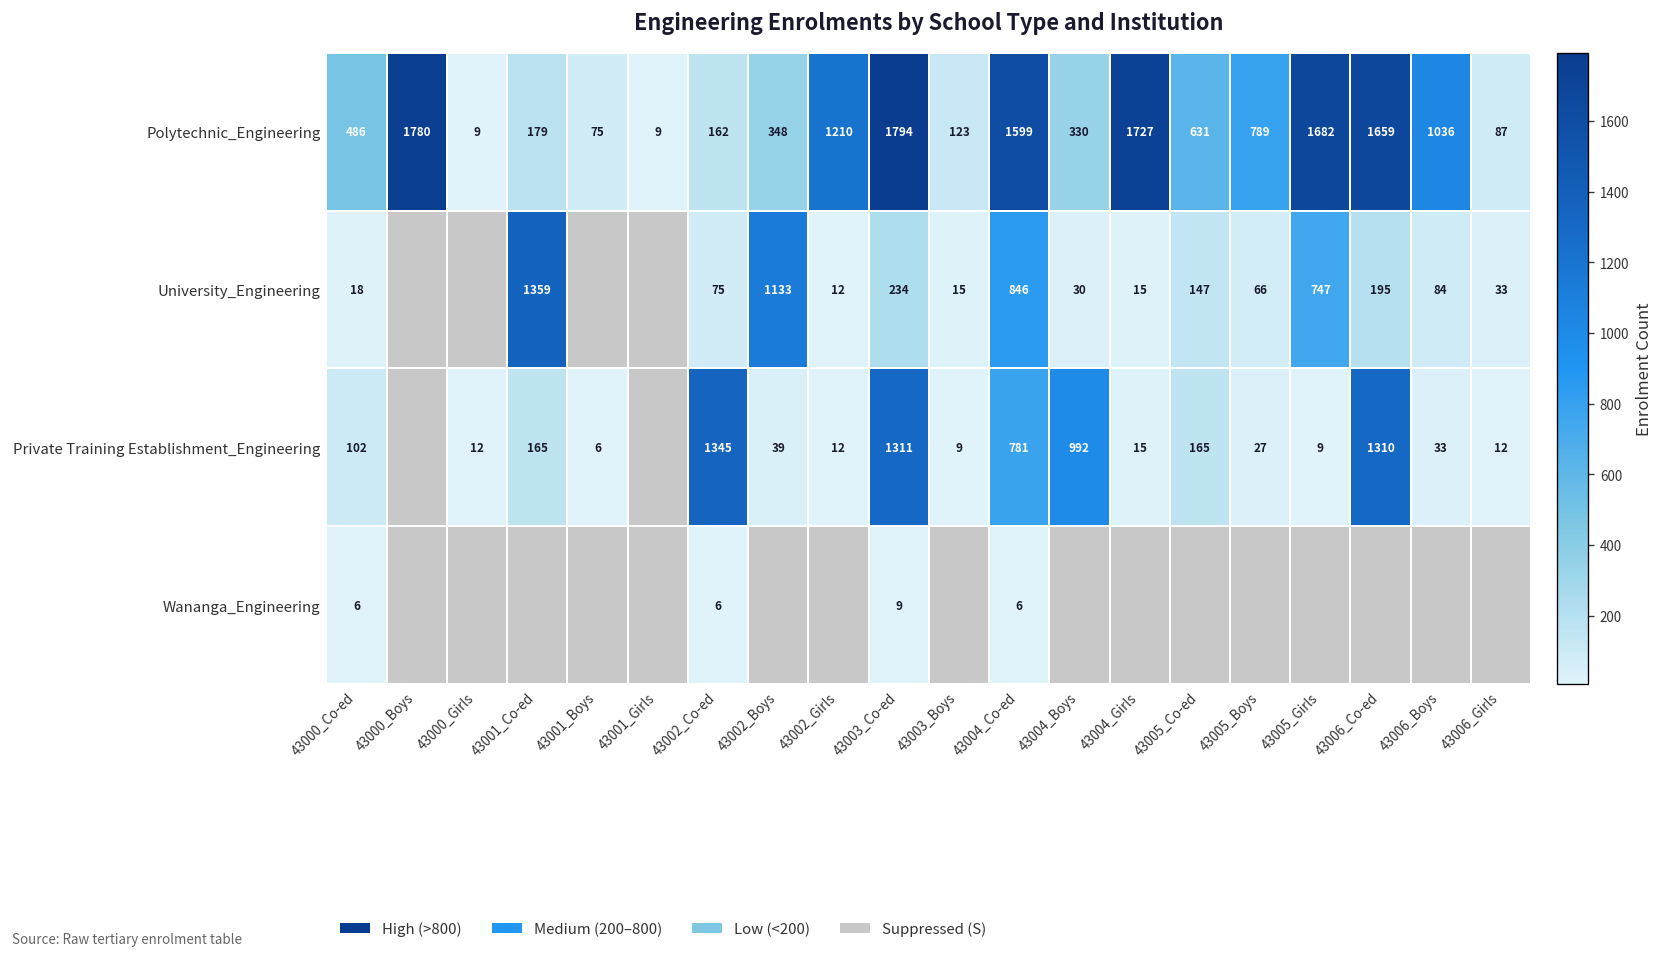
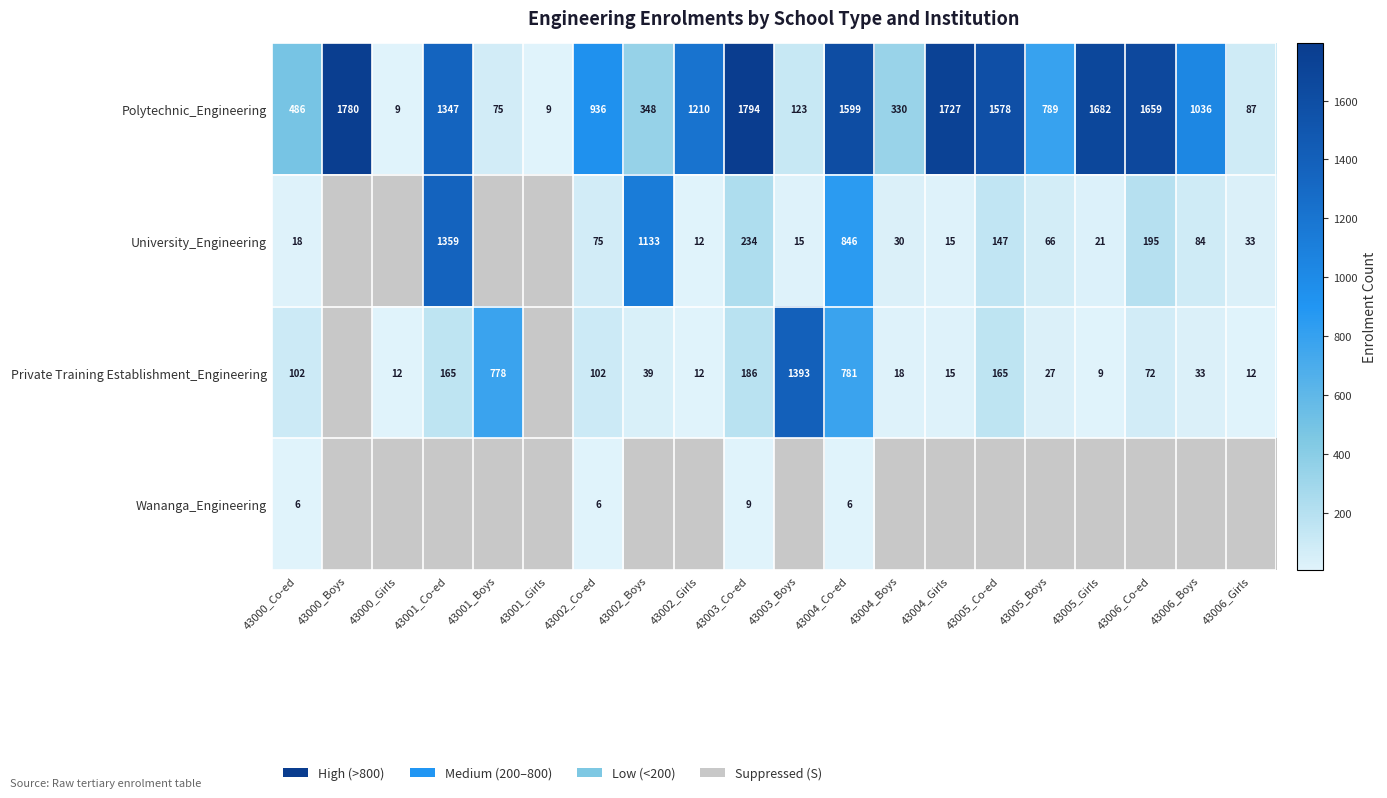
Polytechnic_Engineering, 43001_Co-ed: 179 -> 1347
Polytechnic_Engineering, 43002_Co-ed: 162 -> 936
Polytechnic_Engineering, 43005_Co-ed: 631 -> 1578
University_Engineering, 43005_Girls: 747 -> 21
Private Training Establishment_Engineering, 43001_Boys: 6 -> 778
Private Training Establishment_Engineering, 43002_Co-ed: 1345 -> 102
Private Training Establishment_Engineering, 43003_Co-ed: 1311 -> 186
Private Training Establishment_Engineering, 43003_Boys: 9 -> 1393
Private Training Establishment_Engineering, 43004_Boys: 992 -> 18
Private Training Establishment_Engineering, 43006_Co-ed: 1310 -> 72
